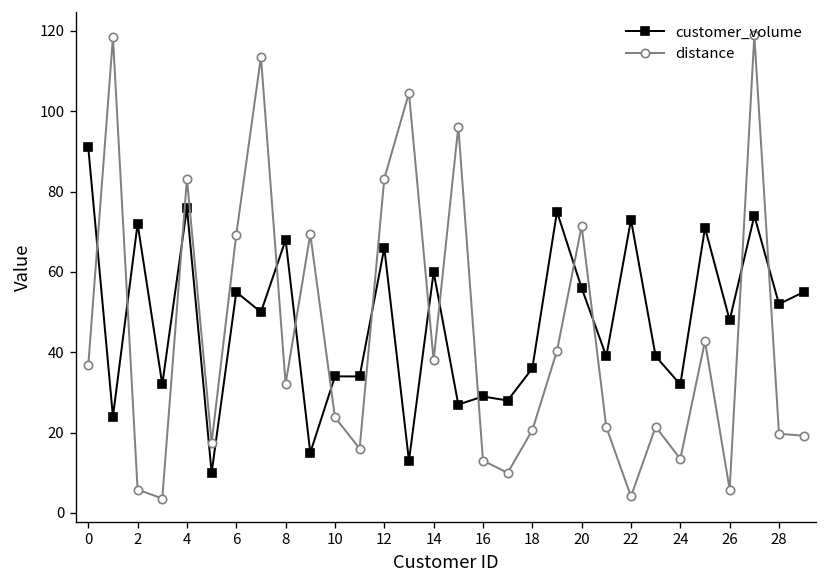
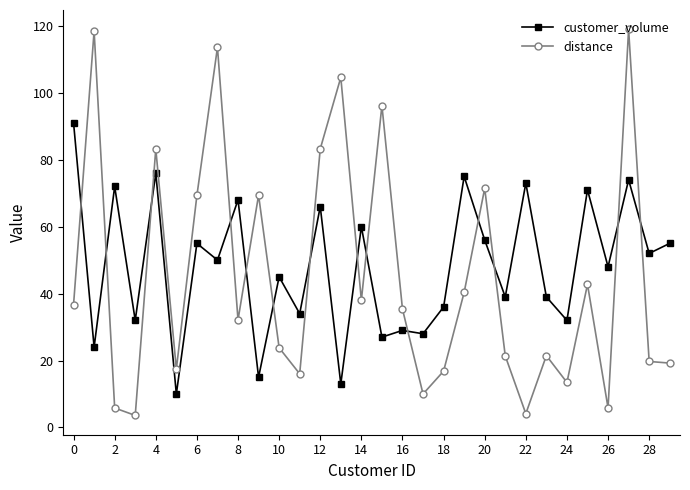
customer_volume, 10: 34 -> 45
distance, 16: 13 -> 35
distance, 18: 21 -> 17
